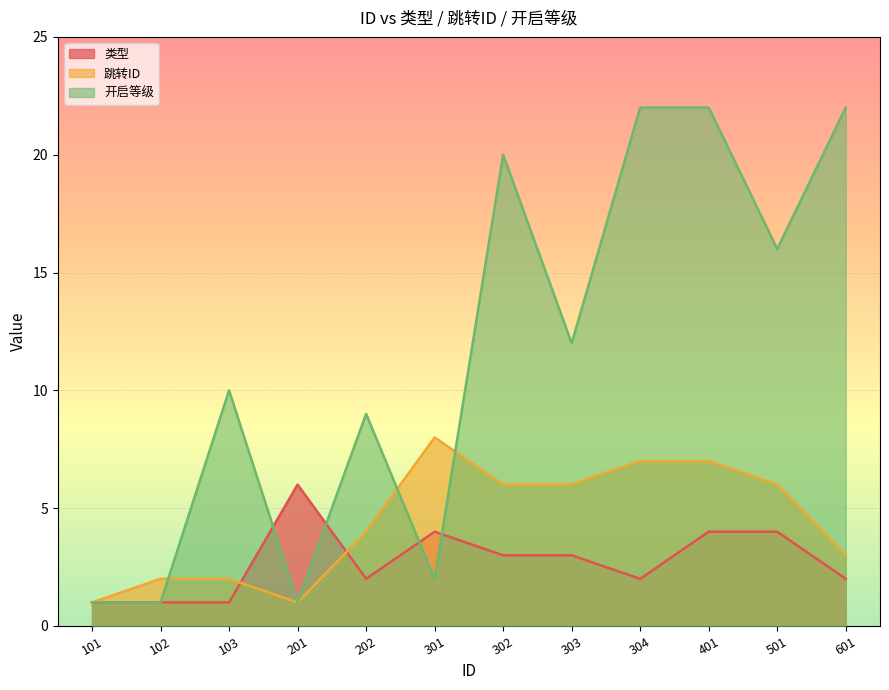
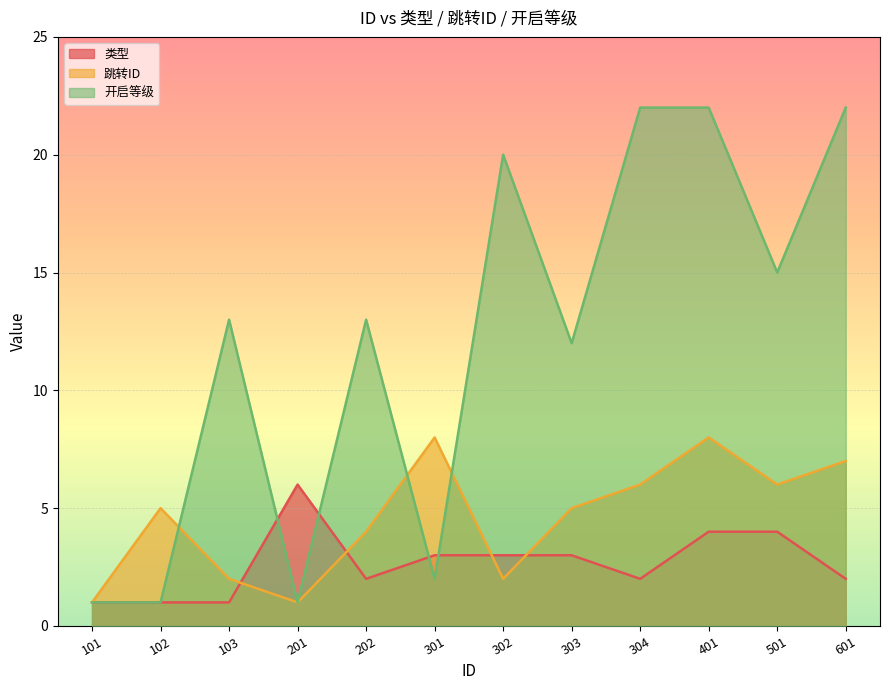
跳转ID, 102: 2 -> 5
开启等级, 103: 10 -> 13
开启等级, 202: 9 -> 13
类型, 301: 4 -> 3
跳转ID, 302: 6 -> 2
跳转ID, 303: 6 -> 5
跳转ID, 304: 7 -> 6
跳转ID, 401: 7 -> 8
开启等级, 501: 16 -> 15
跳转ID, 601: 3 -> 7
